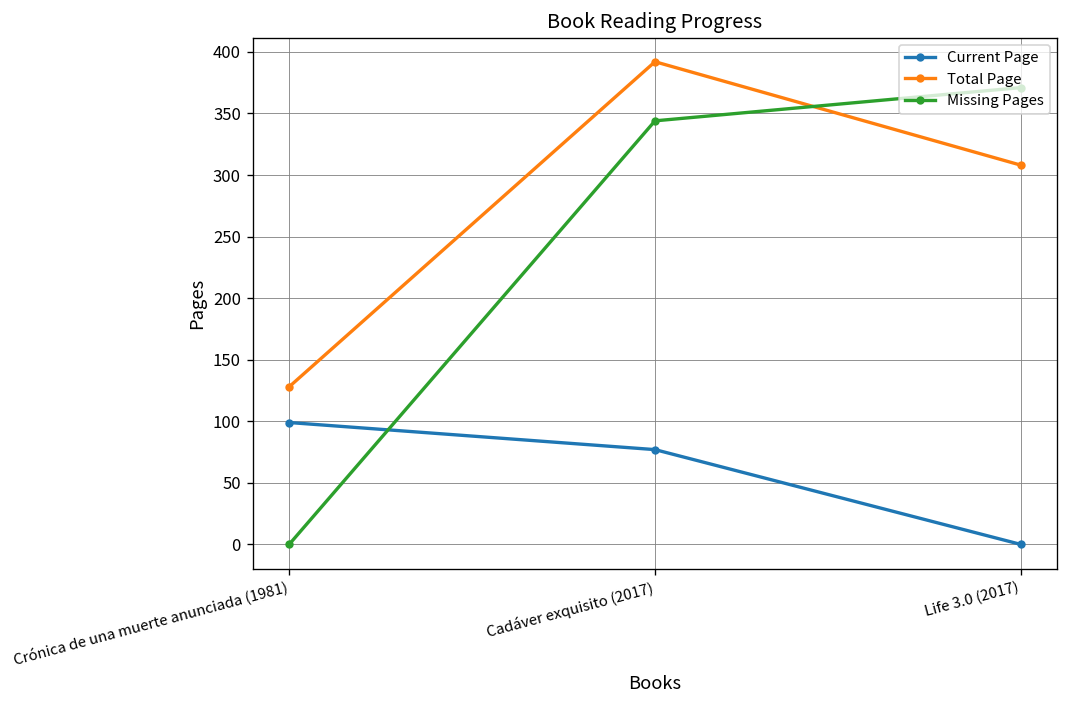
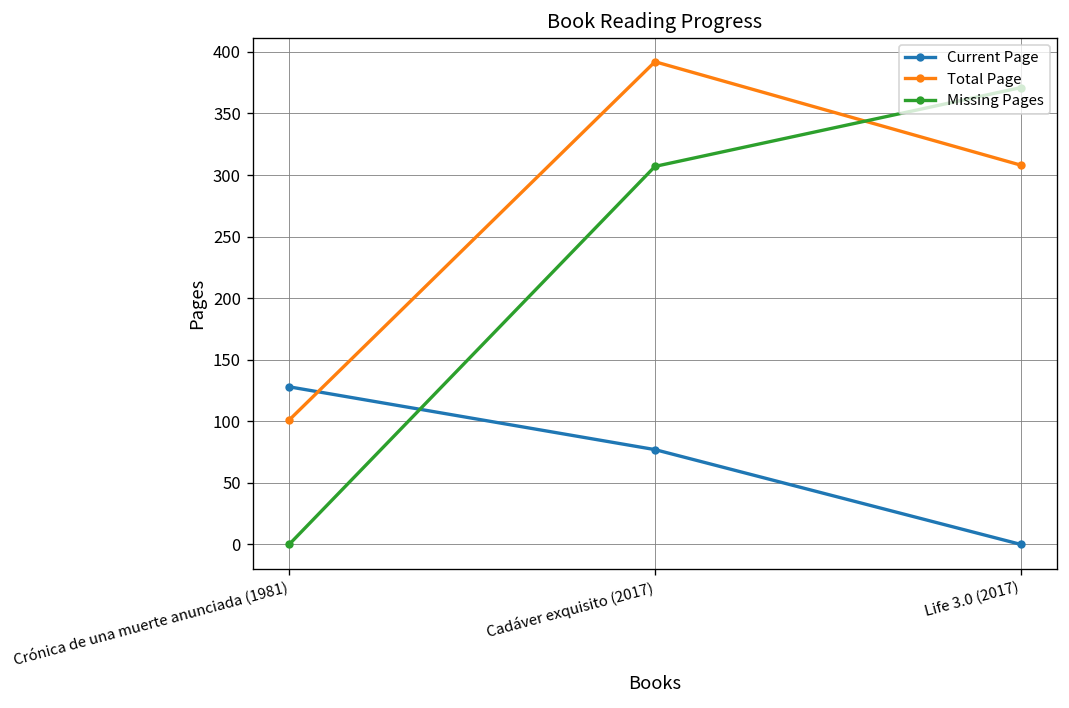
Current Page, Crónica de una muerte anunciada (1981): 99 -> 128
Total Page, Crónica de una muerte anunciada (1981): 128 -> 101
Missing Pages, Cadáver exquisito (2017): 344 -> 307
